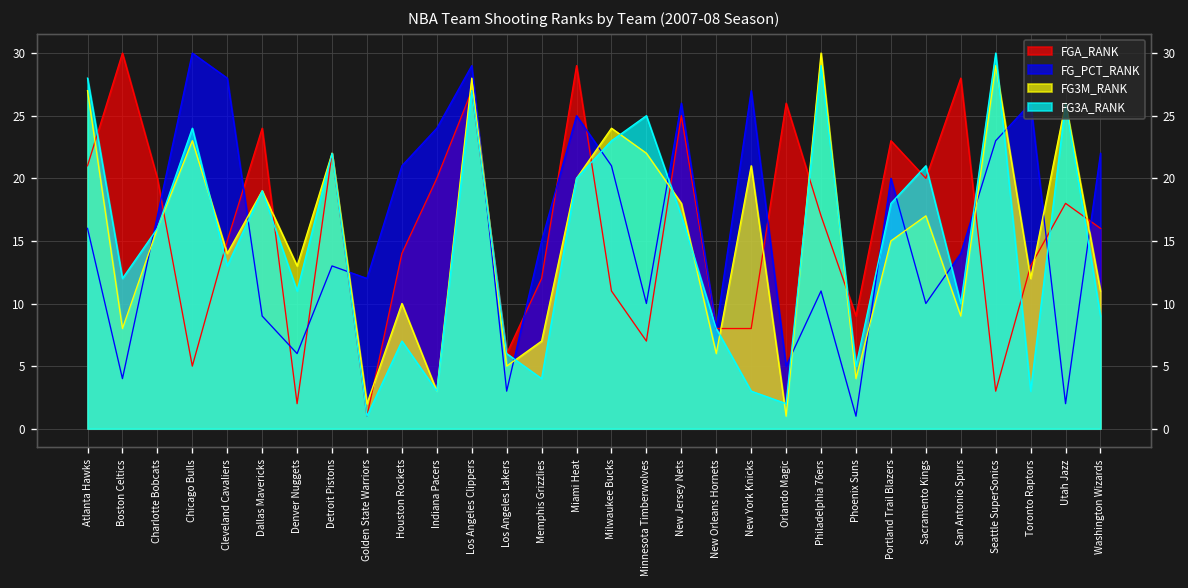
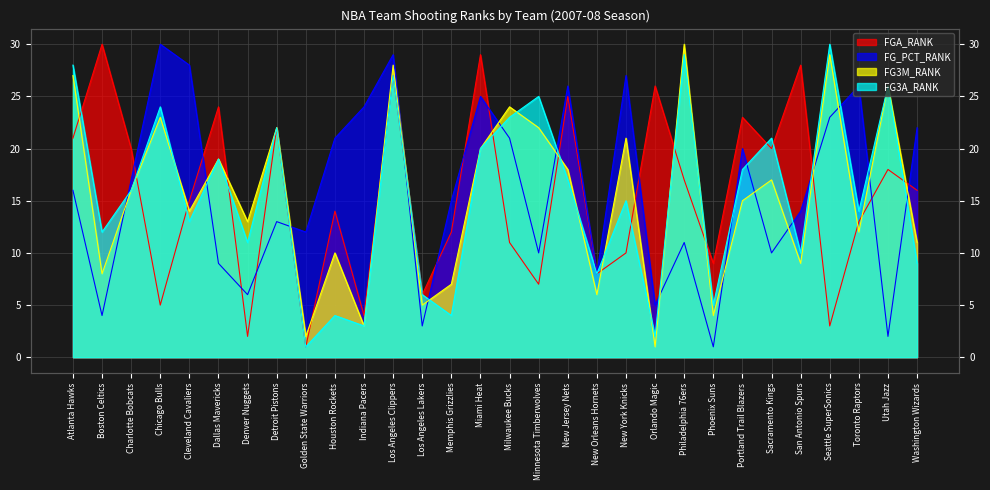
FG3A_RANK, Houston Rockets: 7 -> 4
FGA_RANK, Indiana Pacers: 20 -> 4
FGA_RANK, New York Knicks: 8 -> 10
FG3A_RANK, New York Knicks: 3 -> 15
FG3A_RANK, Toronto Raptors: 3 -> 14
